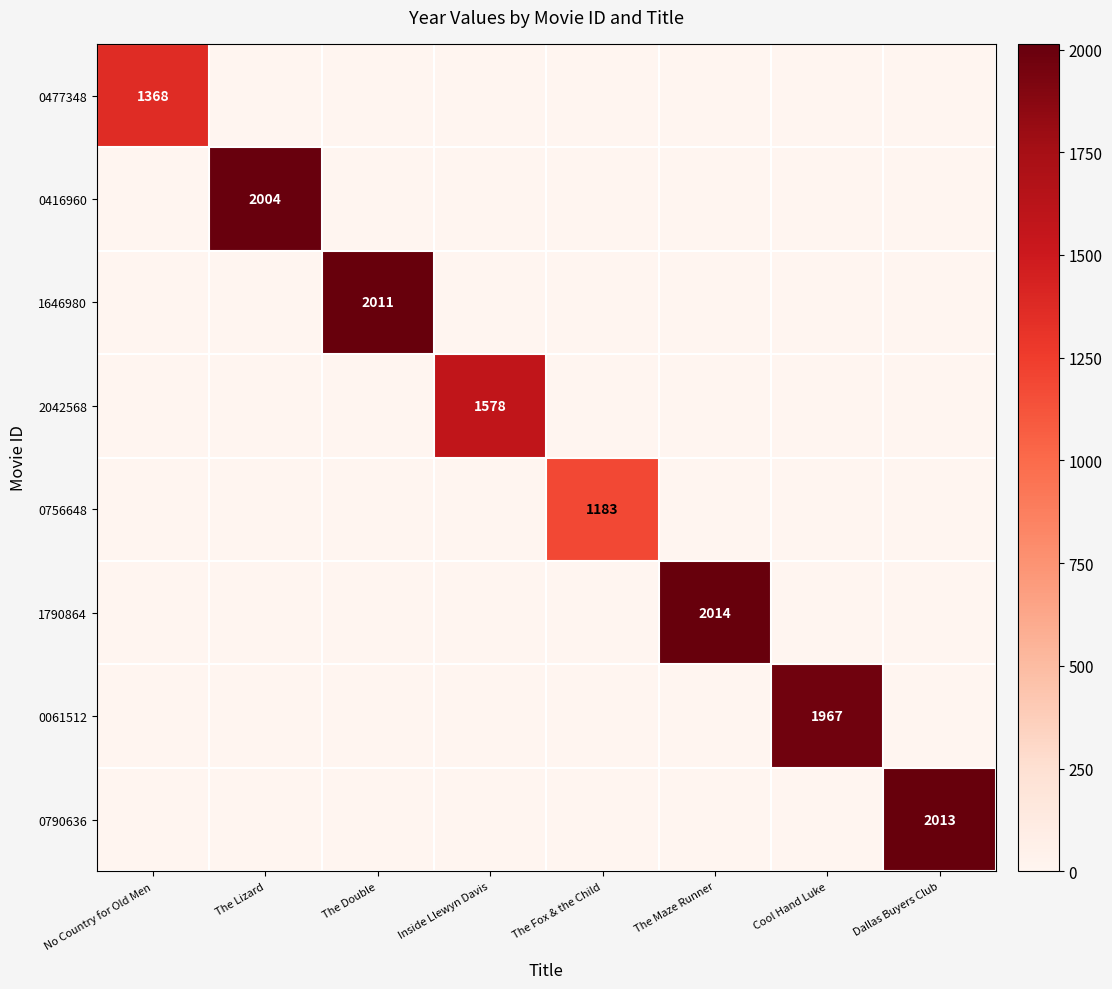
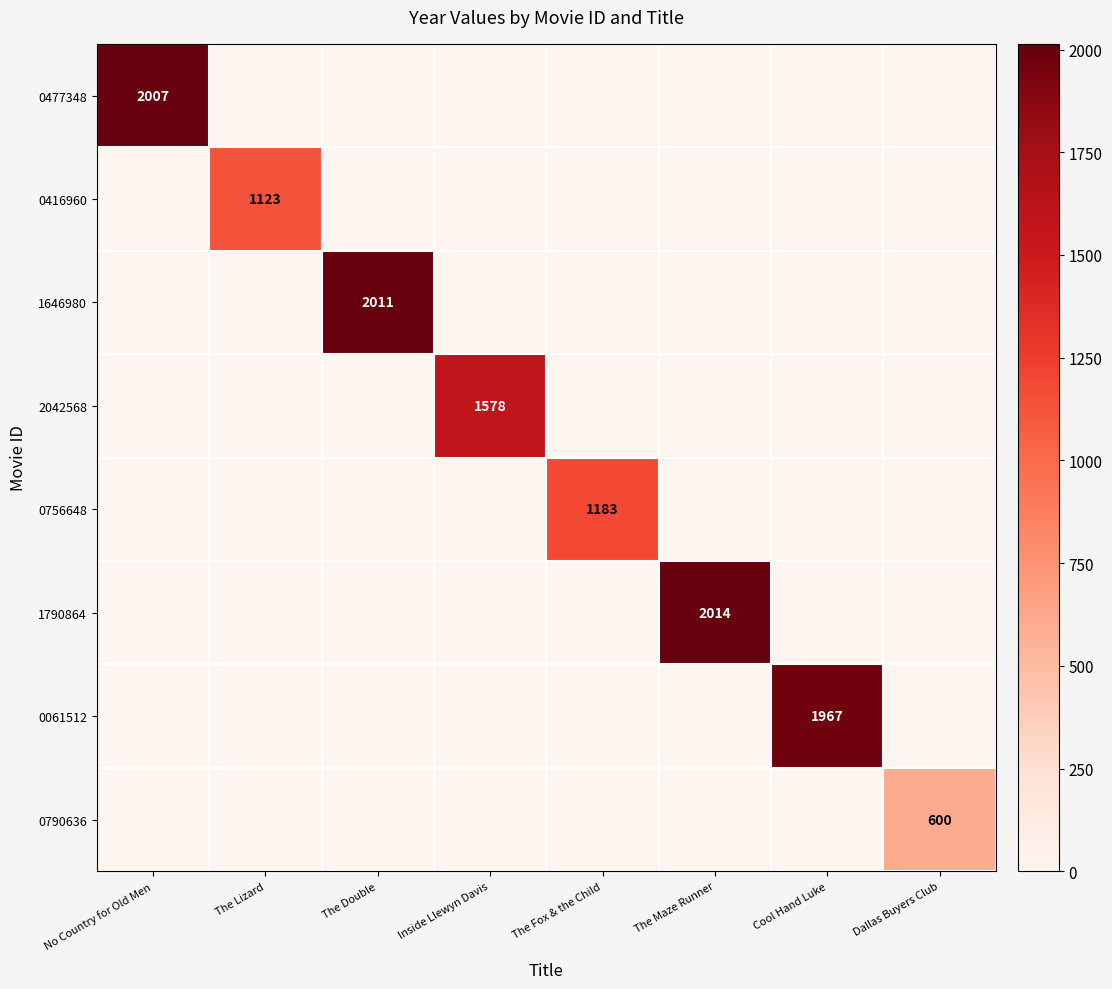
0477348, No Country for Old Men: 1368 -> 2007
0416960, The Lizard: 2004 -> 1123
0790636, Dallas Buyers Club: 2013 -> 600
